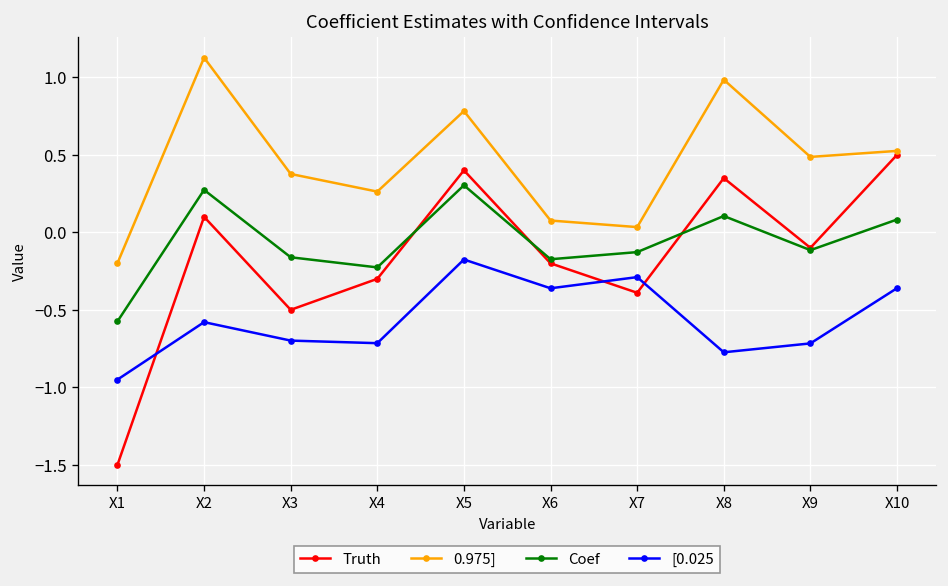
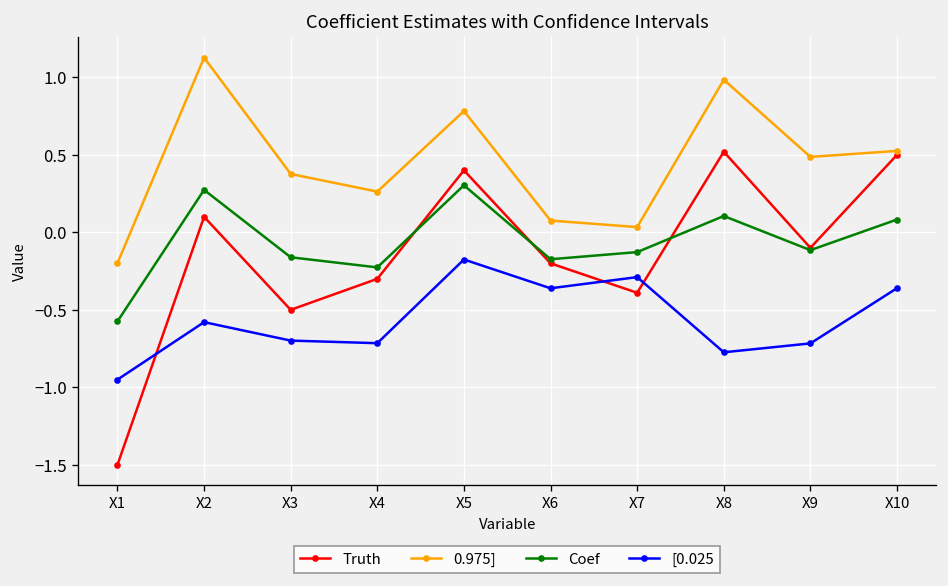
Truth, X8: 0.35 -> 0.52
